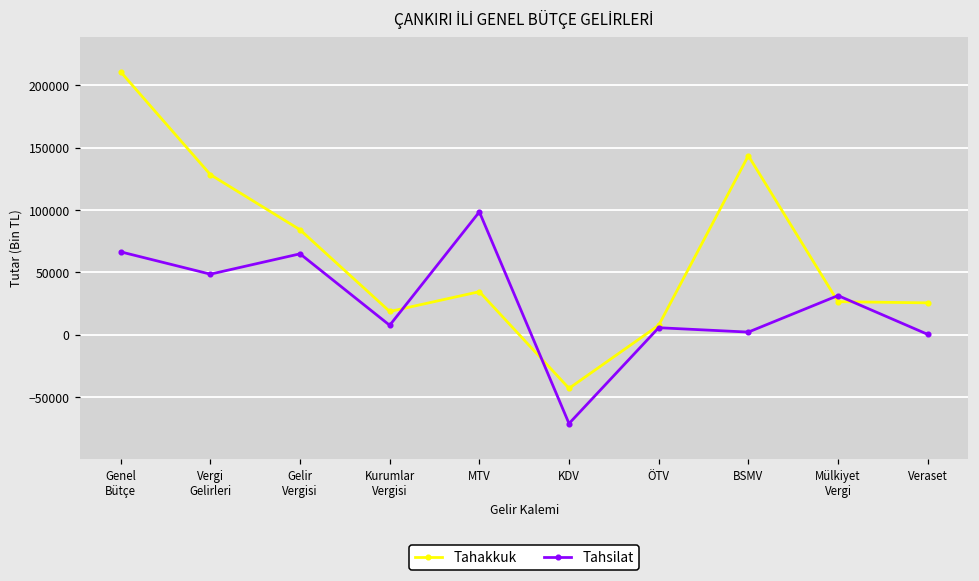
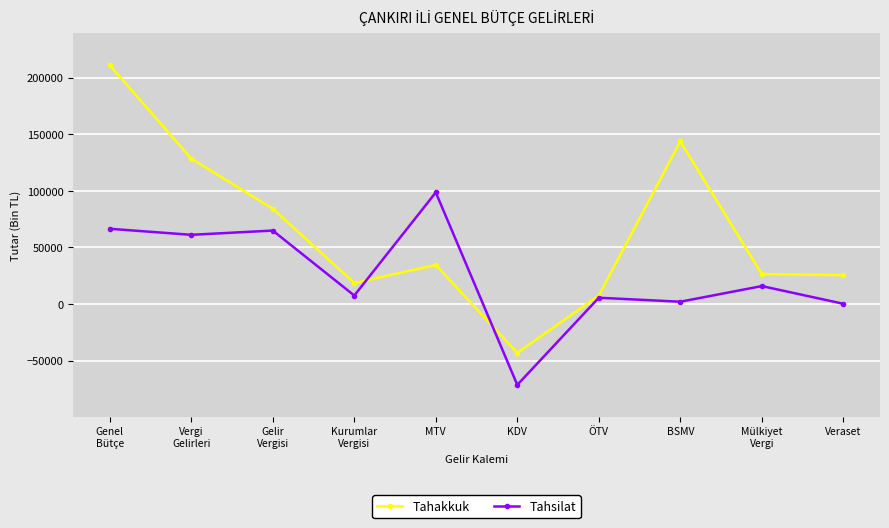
Tahsilat, Vergi Gelirleri: 49000 -> 61000
Tahsilat, Mülkiyet Vergi: 31000 -> 16000
